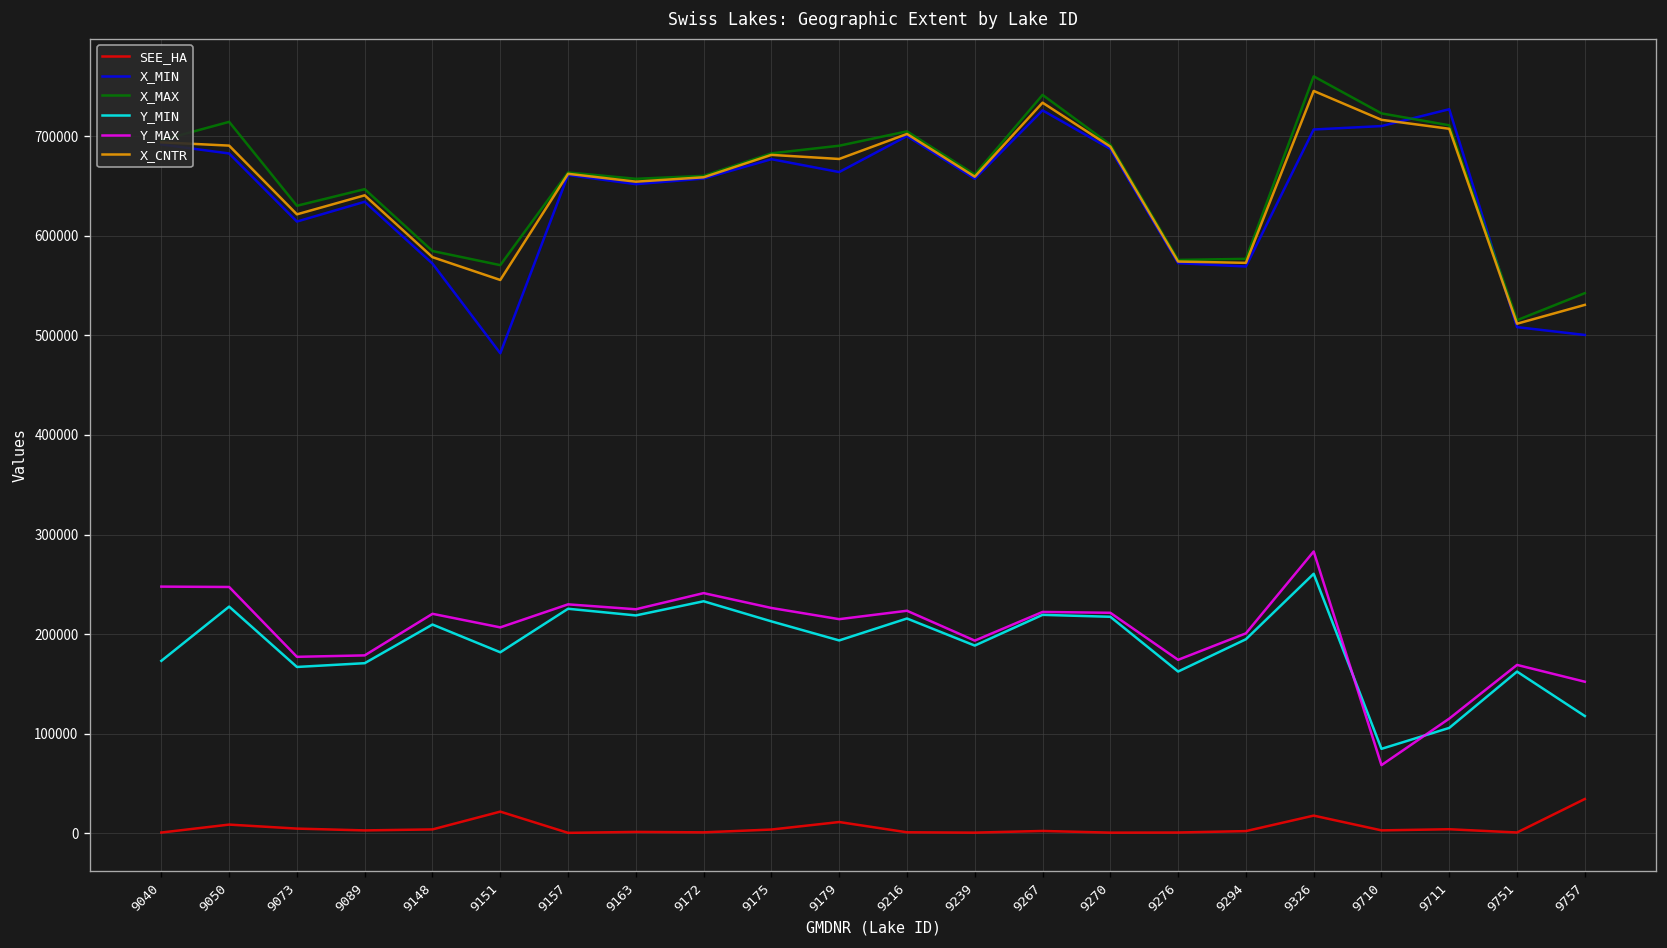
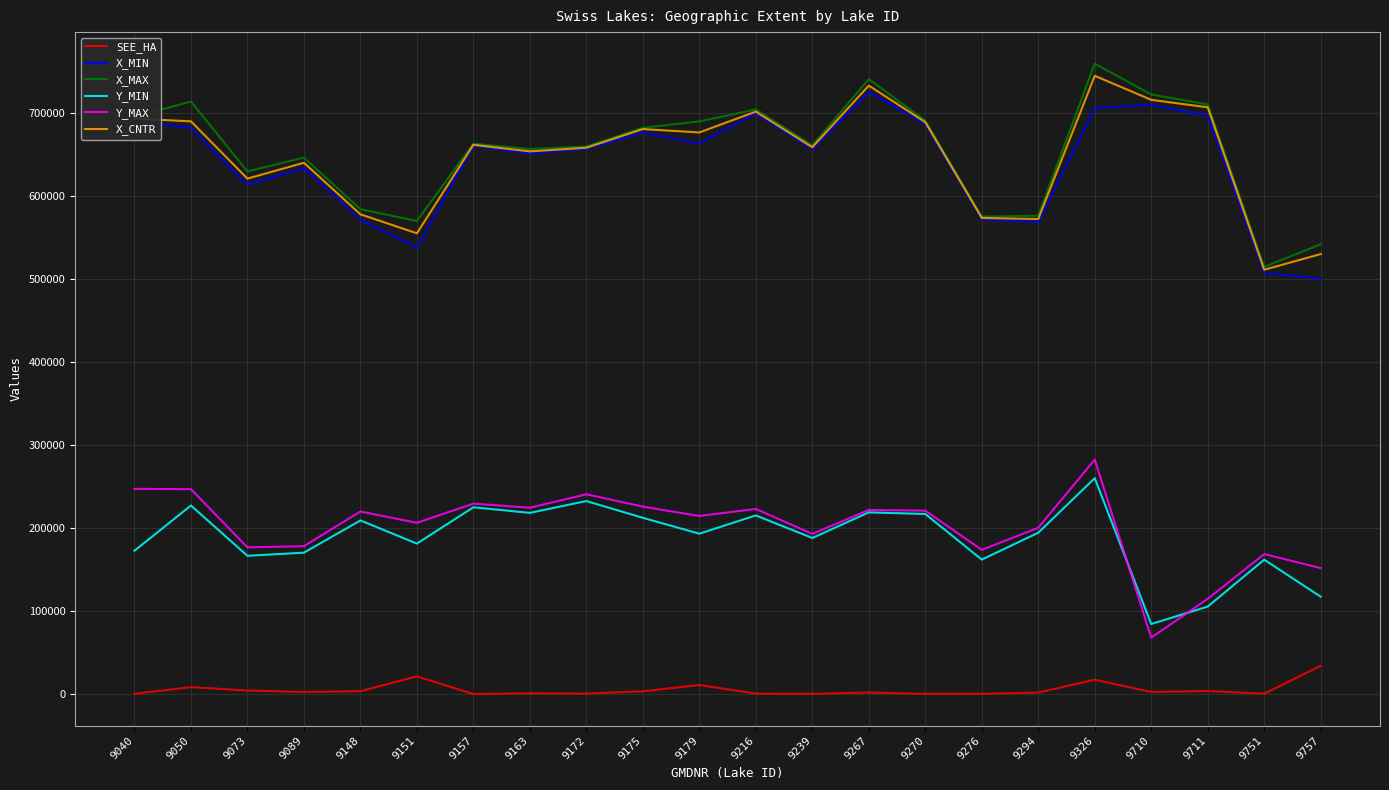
X_MIN, 9151: 480000 -> 540000
X_MIN, 9711: 730000 -> 700000
